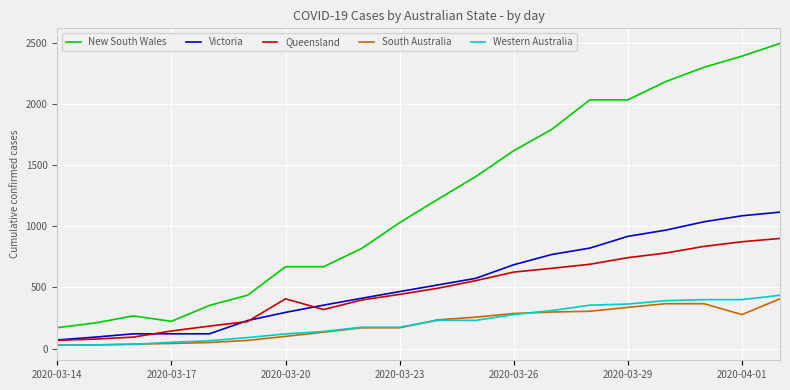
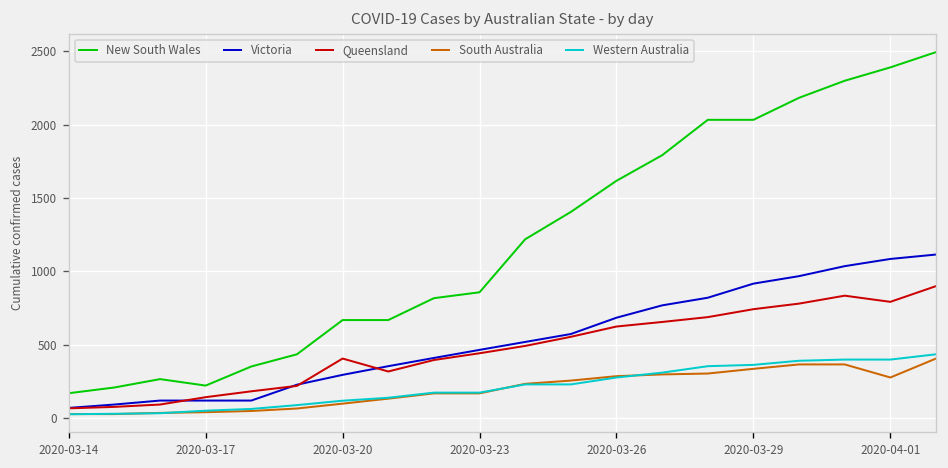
New South Wales, 2020-03-23: 1030 -> 860
Queensland, 2020-04-01: 870 -> 790
